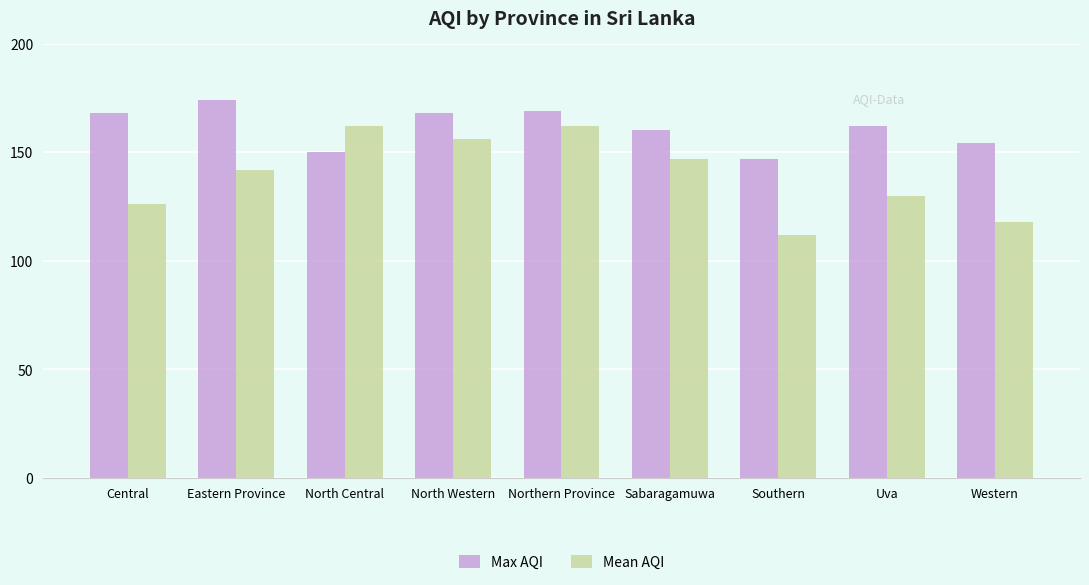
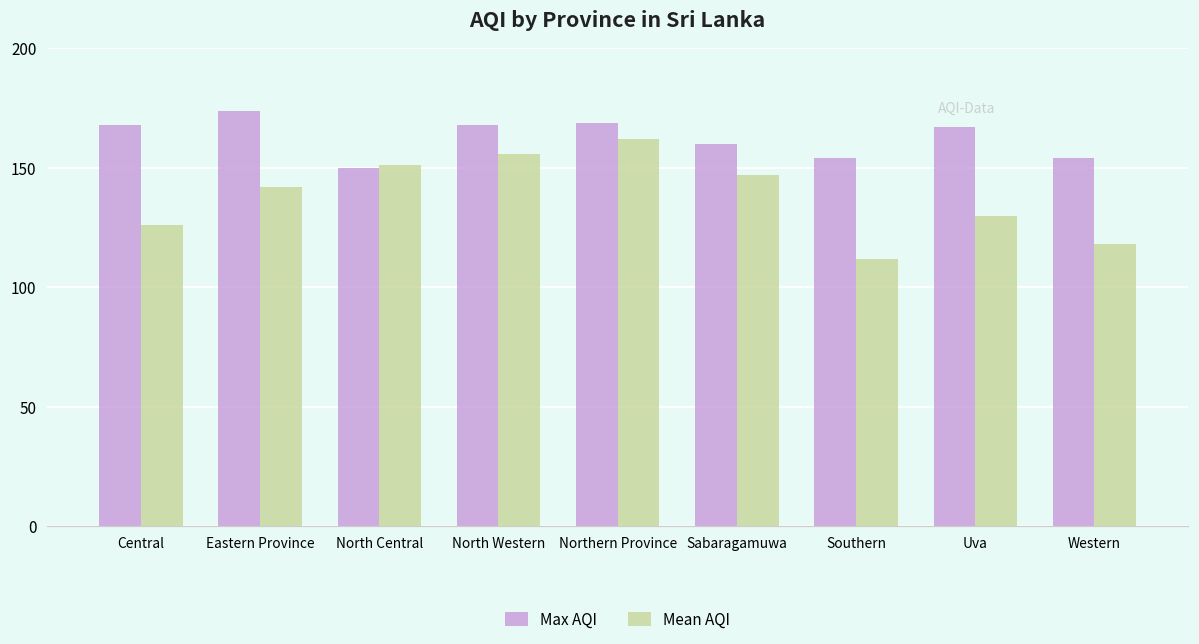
Mean AQI, North Central: 162 -> 151
Max AQI, Southern: 147 -> 154
Max AQI, Uva: 162 -> 167
